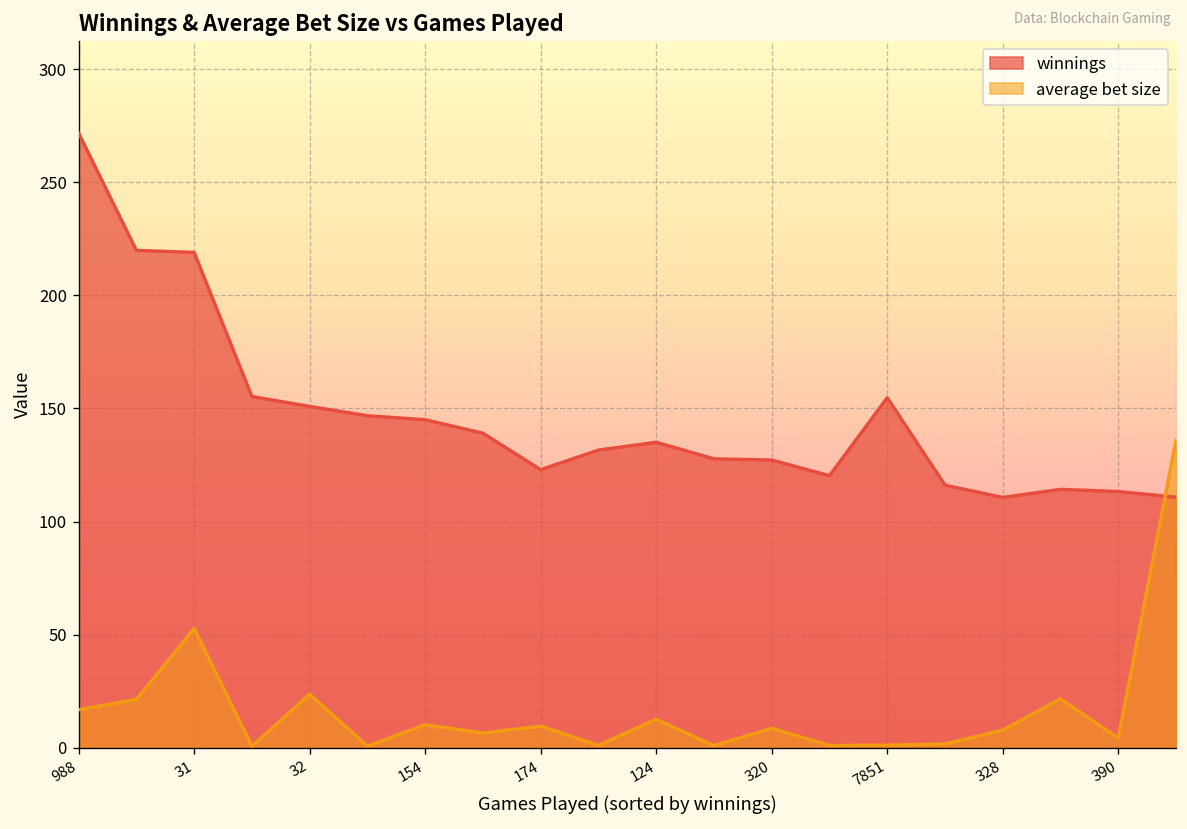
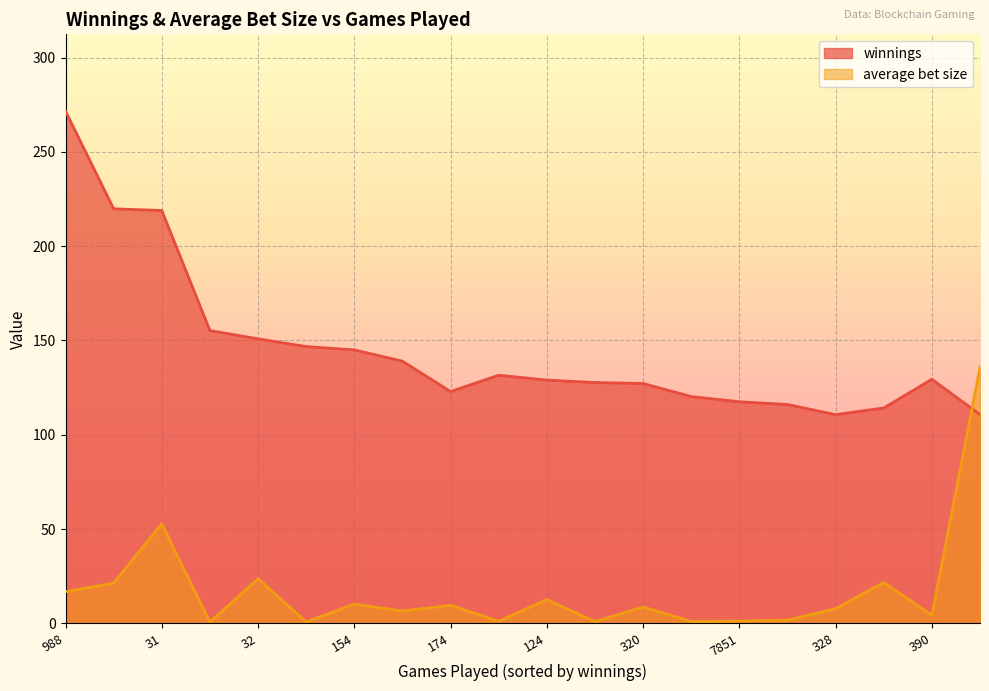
winnings, 124: 135 -> 129
winnings, 7851: 155 -> 117
winnings, 390: 113 -> 129
